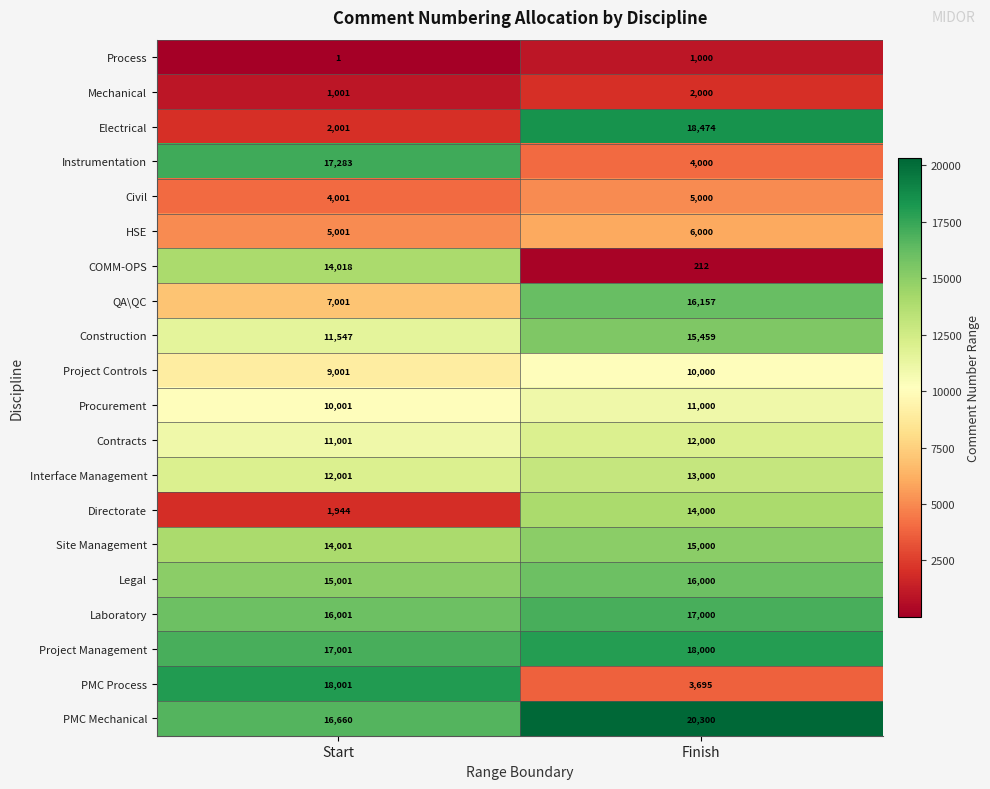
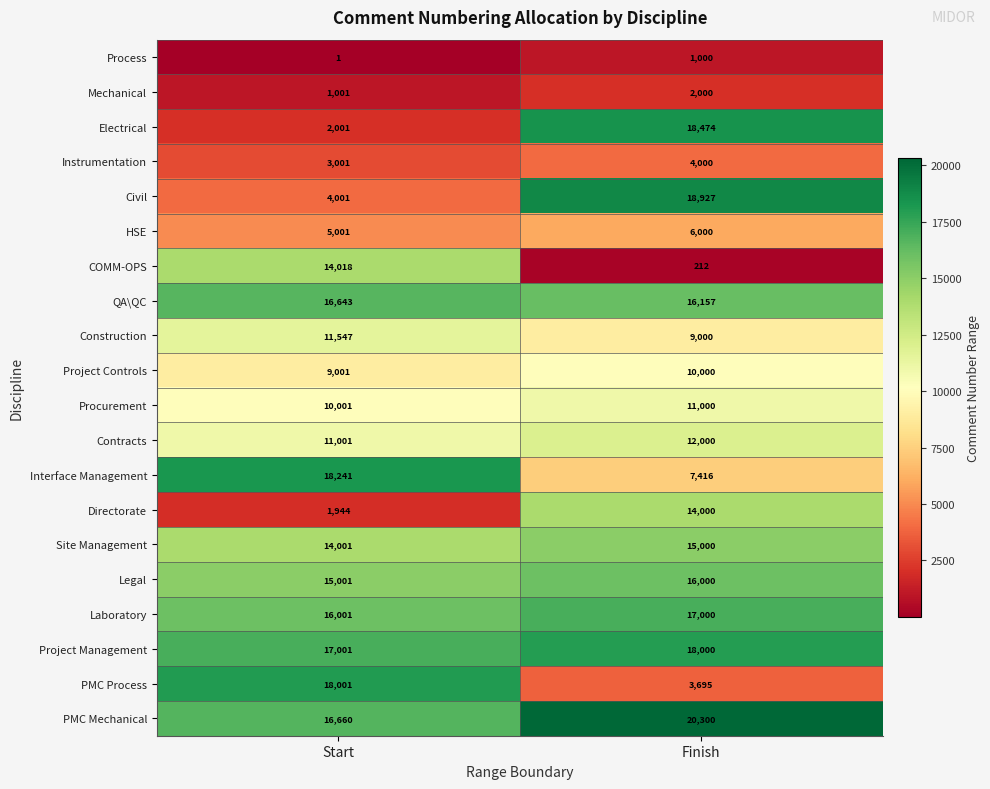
Instrumentation, Start: 17,283 -> 3,001
Civil, Finish: 5,000 -> 18,927
QA\QC, Start: 7,001 -> 16,643
Construction, Finish: 15,459 -> 9,000
Interface Management, Start: 12,001 -> 18,241
Interface Management, Finish: 13,000 -> 7,416
